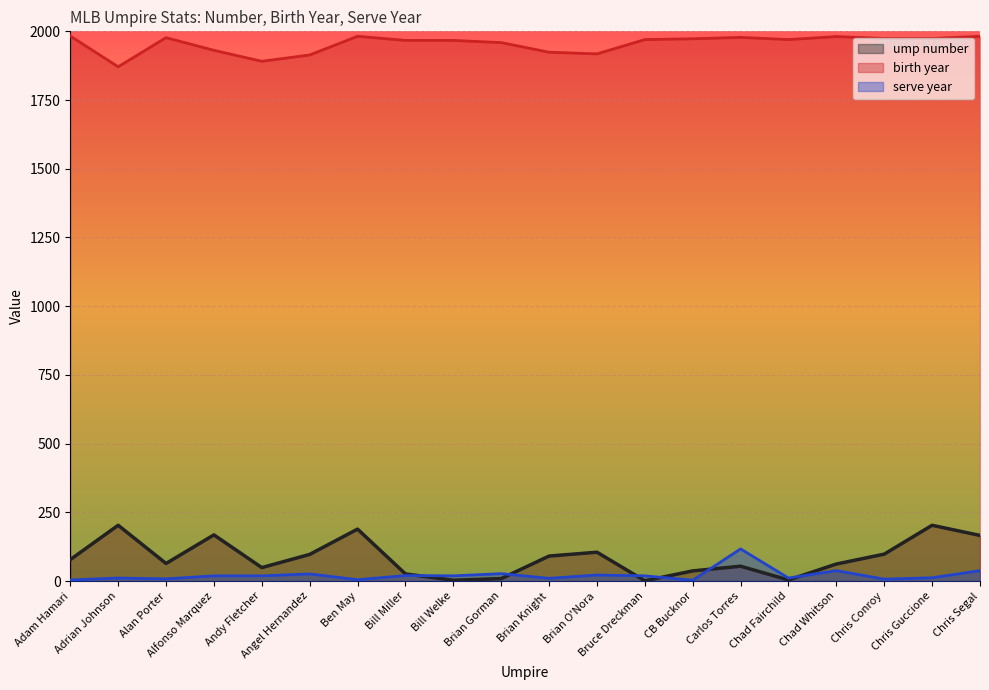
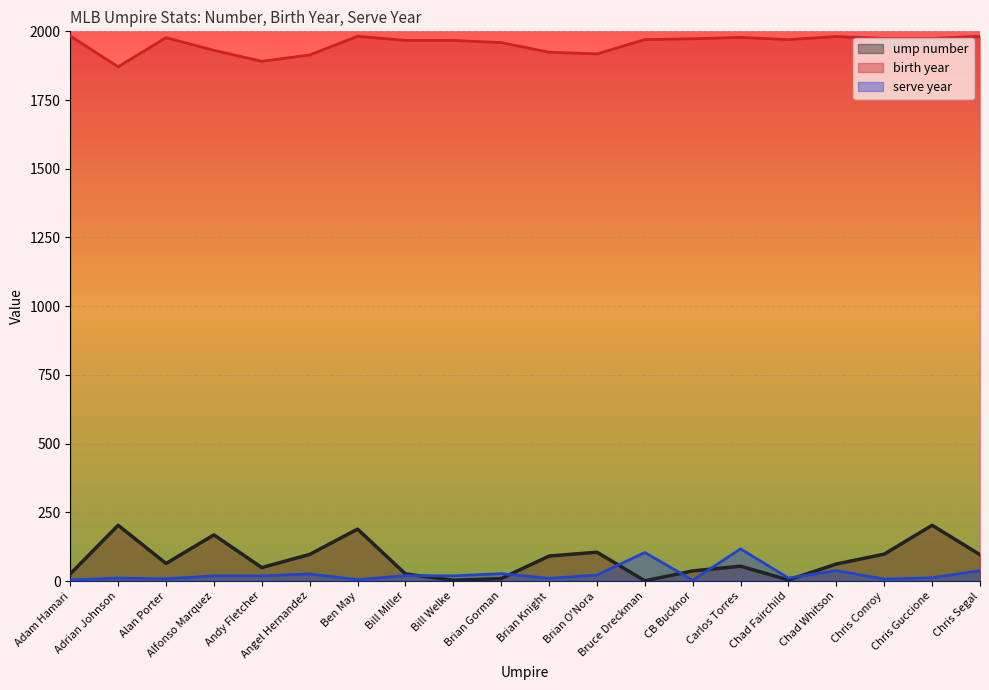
ump number, Adam Hamari: 80 -> 30
serve year, Bruce Dreckman: 20 -> 100
ump number, Chris Segal: 170 -> 100
